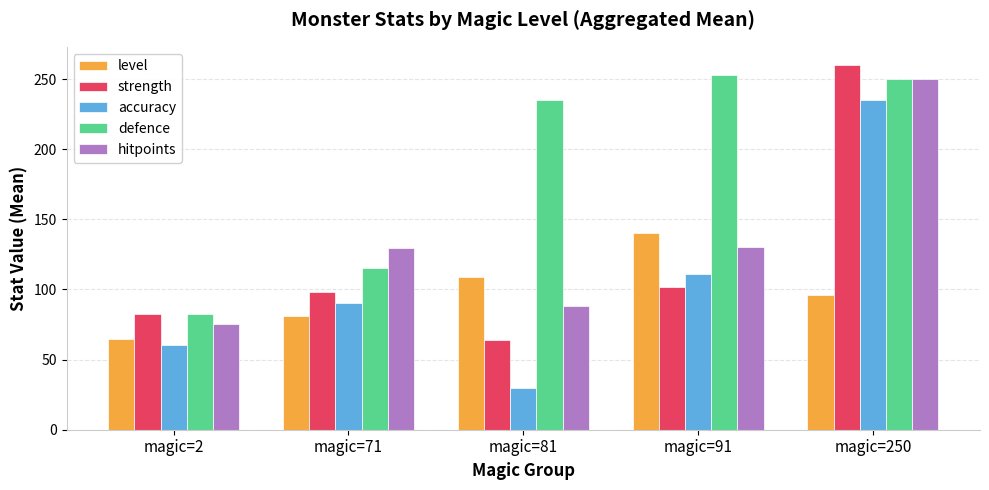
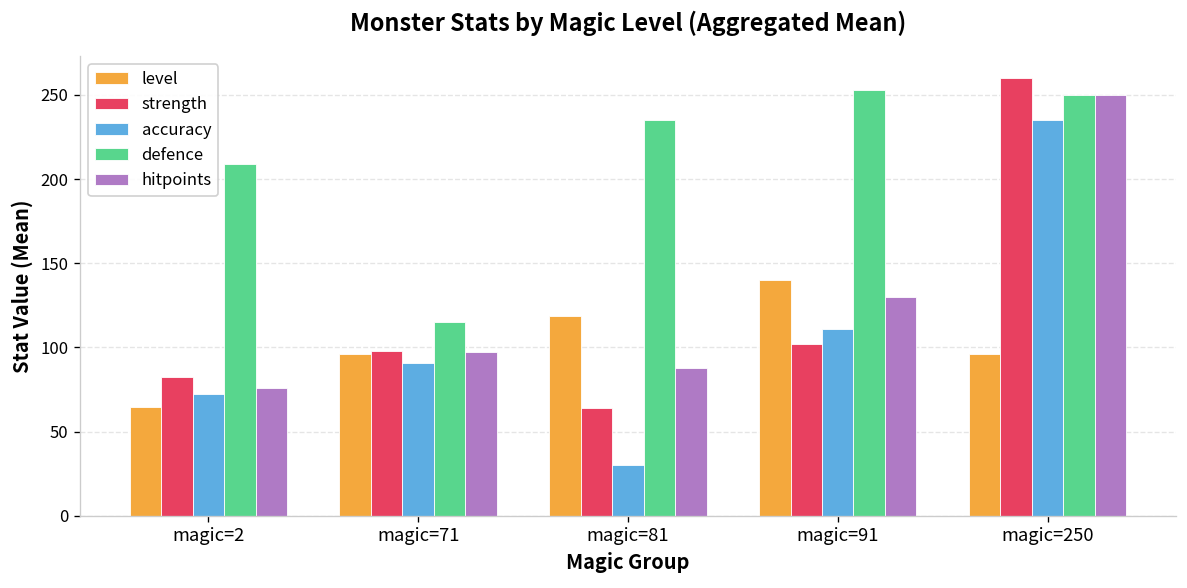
accuracy, magic=2: 60 -> 72
defence, magic=2: 83 -> 209
level, magic=71: 81 -> 96
hitpoints, magic=71: 130 -> 98
level, magic=81: 109 -> 118
